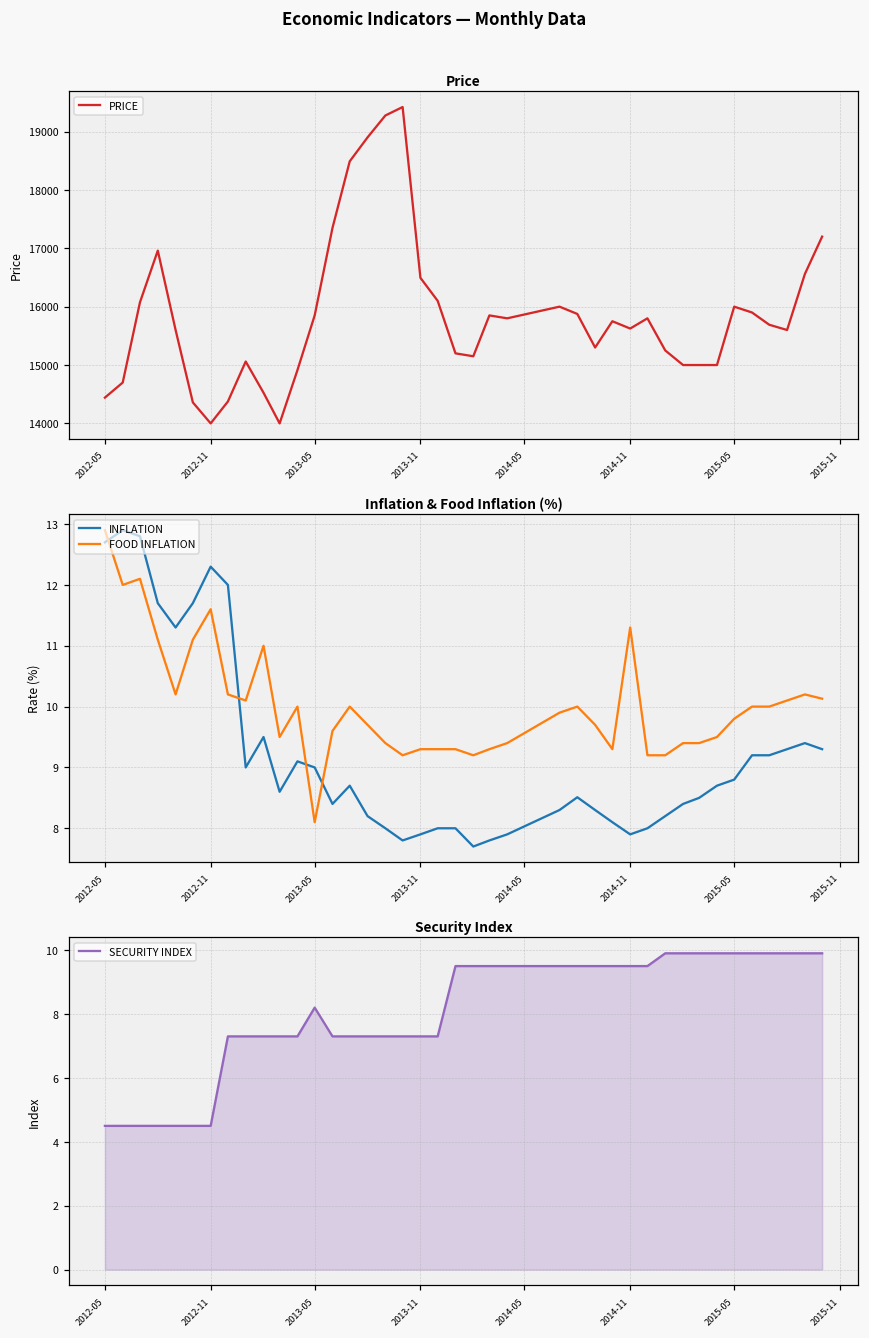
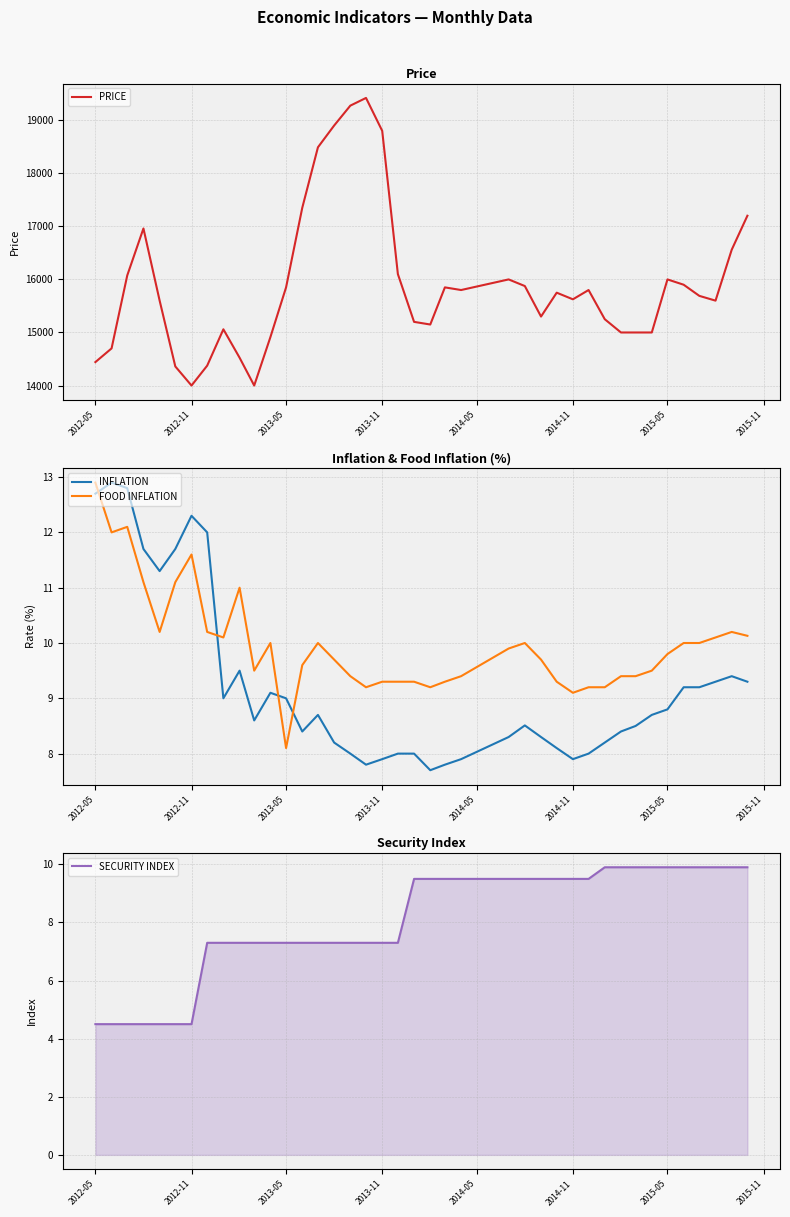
Price, 2013-11: 16500 -> 18800
Inflation & Food Inflation (%), FOOD INFLATION, 2014-11: 11.3 -> 9.1
Security Index, 2013-05: 8.2 -> 7.3
